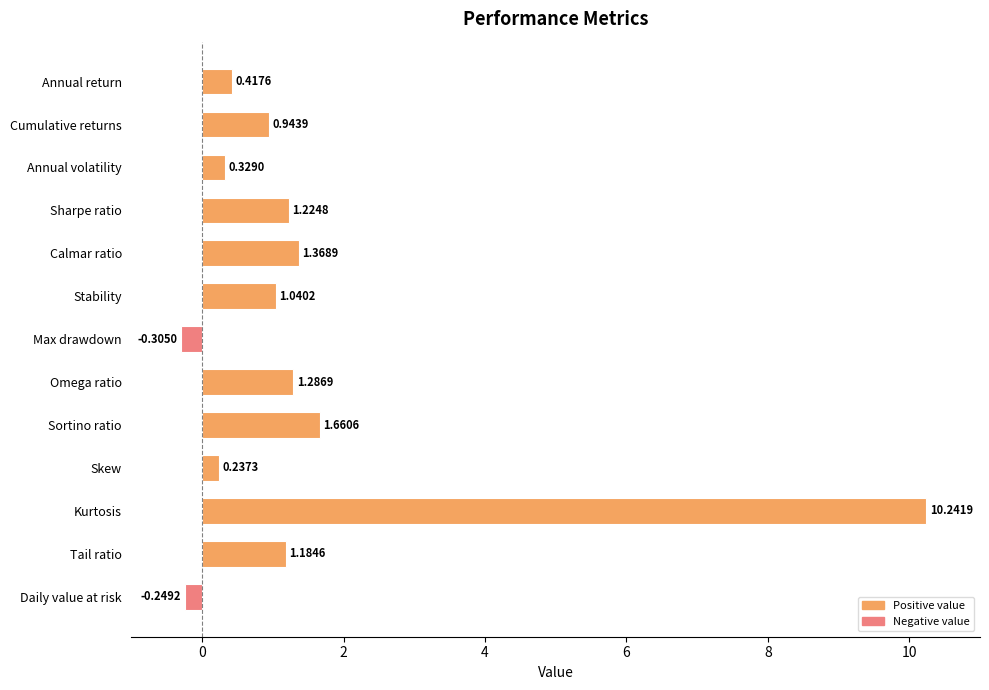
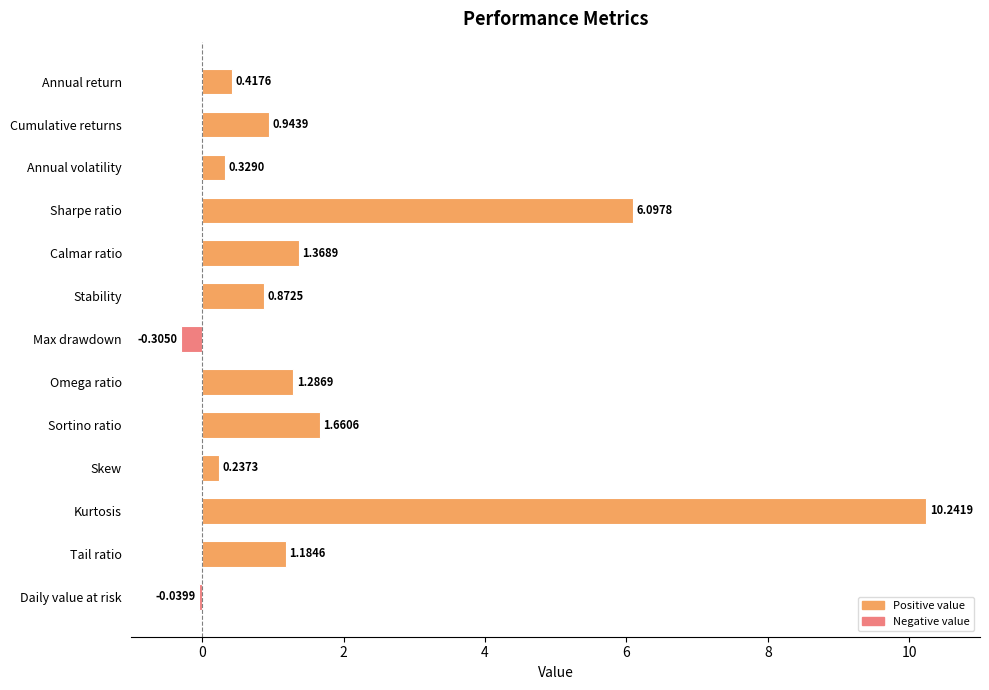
Sharpe ratio: 1.2248 -> 6.0978
Stability: 1.0402 -> 0.8725
Daily value at risk: -0.2492 -> -0.0399
